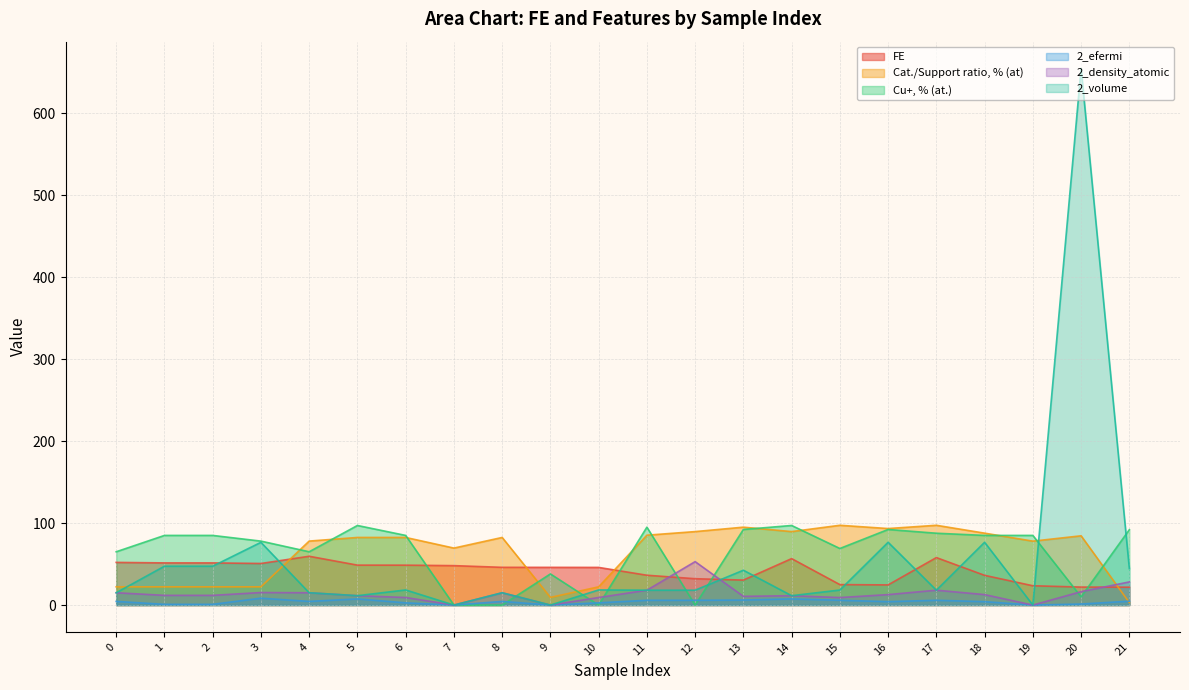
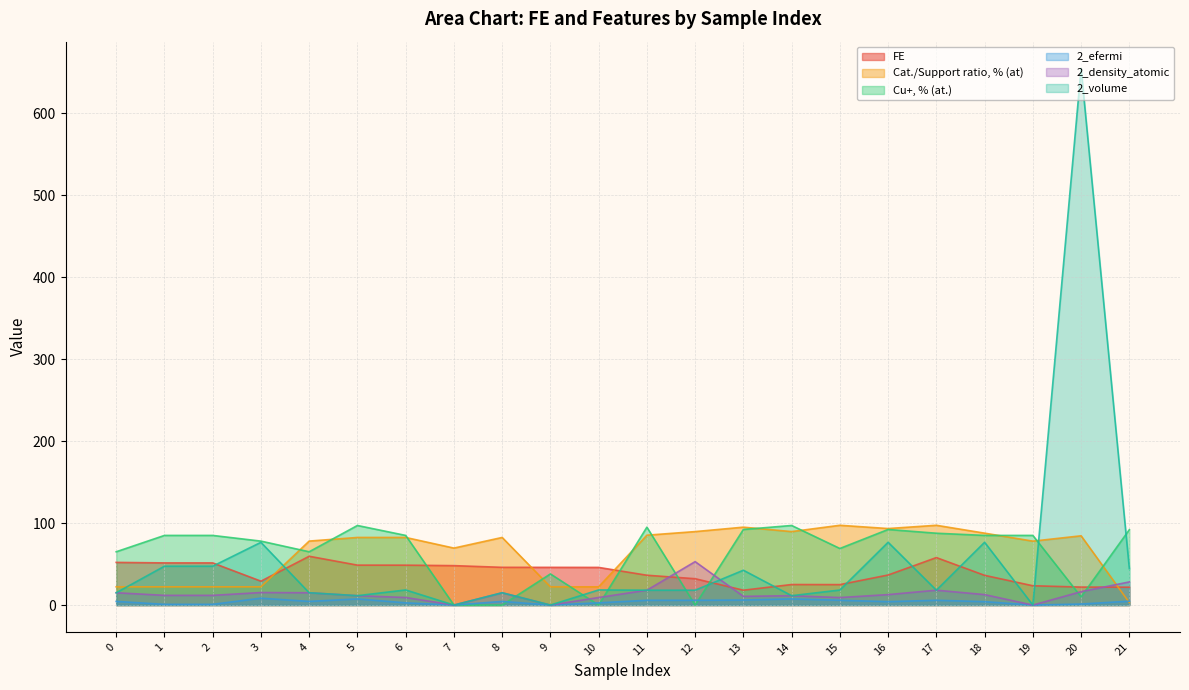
FE, 3: 50 -> 30
Cat./Support ratio, % (at), 9: 10 -> 20
FE, 13: 30 -> 20
FE, 14: 60 -> 30
FE, 16: 20 -> 40
